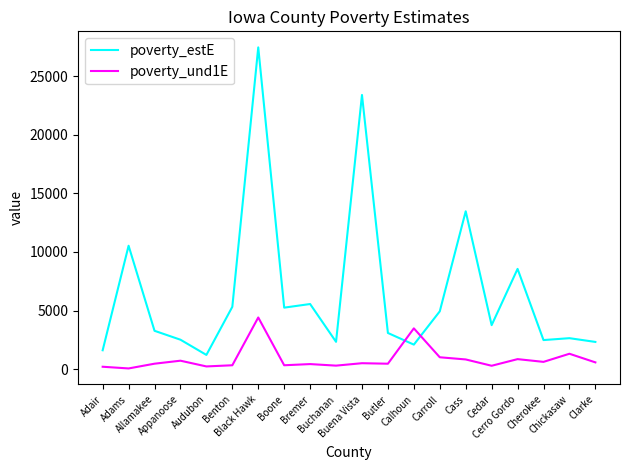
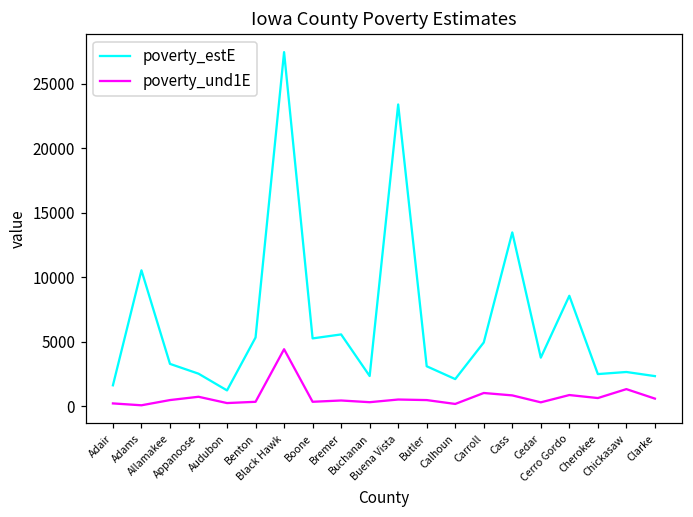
poverty_und1E, Calhoun: 3500 -> 200
